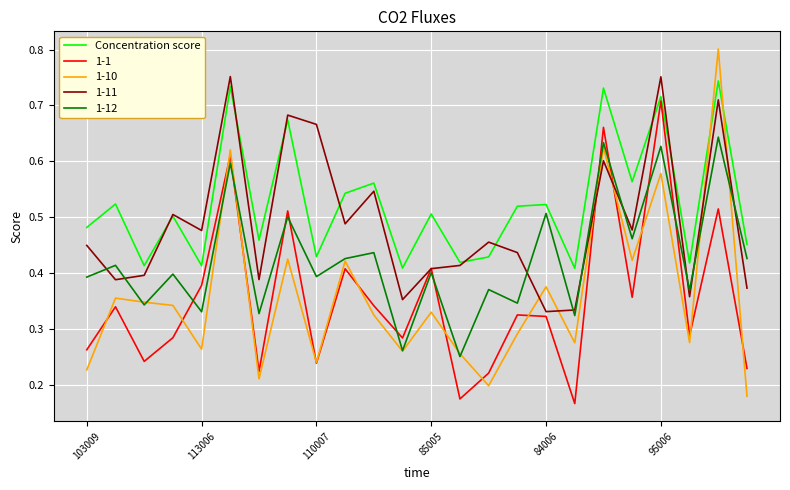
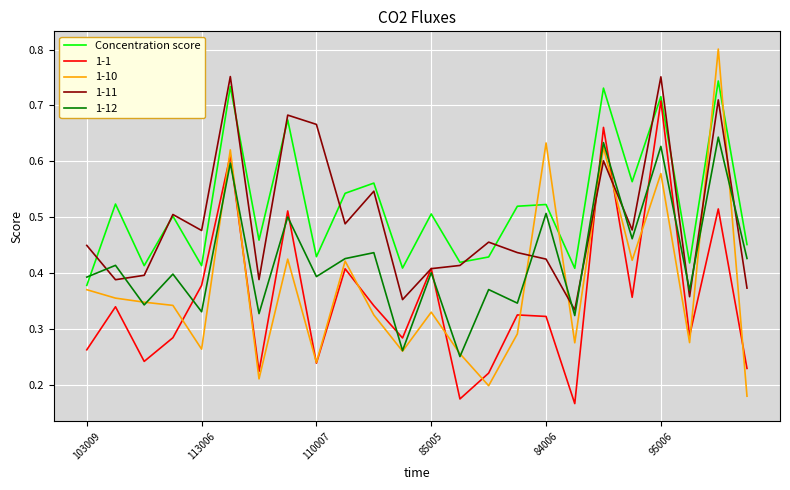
Concentration score, 103009: 0.48 -> 0.38
1-10, 103009: 0.23 -> 0.37
1-10, 84006: 0.38 -> 0.63
1-11, 84006: 0.33 -> 0.43
